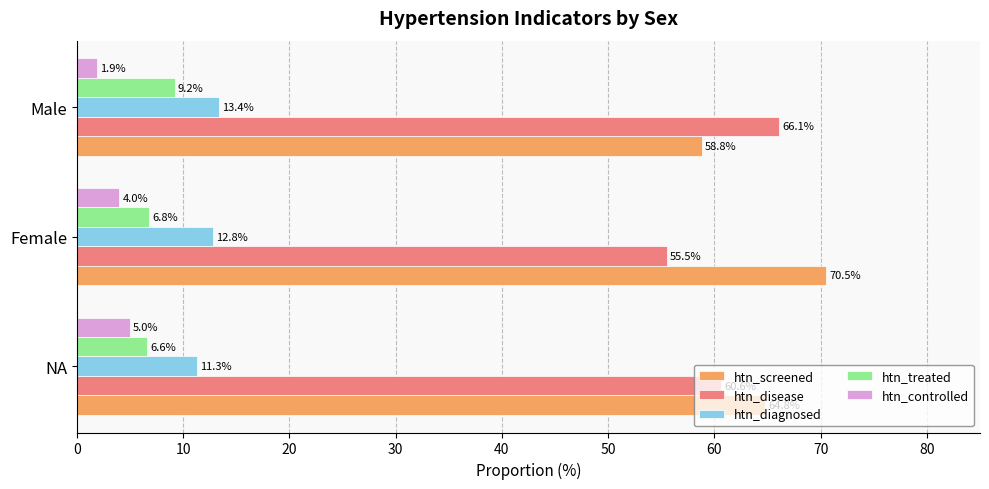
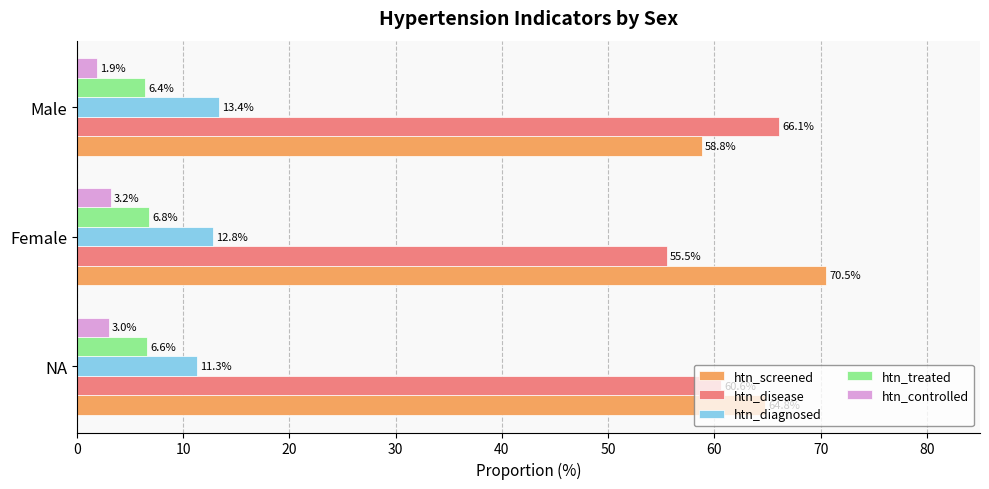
htn_treated, Male: 9.2% -> 6.4%
htn_controlled, Female: 4.0% -> 3.2%
htn_controlled, NA: 5.0% -> 3.0%
